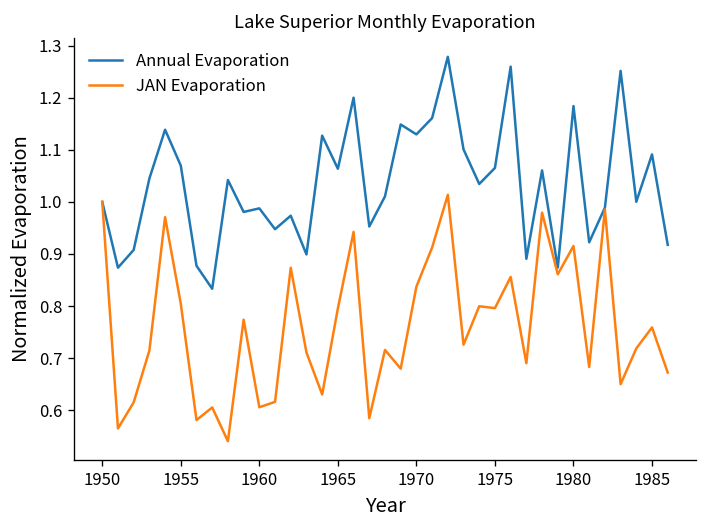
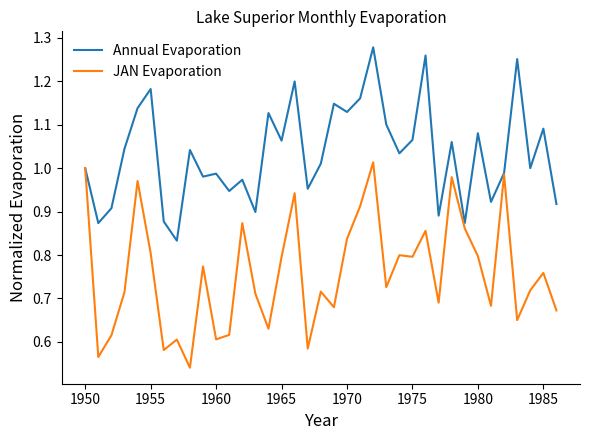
Annual Evaporation, 1955: 1.07 -> 1.18
Annual Evaporation, 1980: 1.18 -> 1.08
JAN Evaporation, 1980: 0.92 -> 0.80
